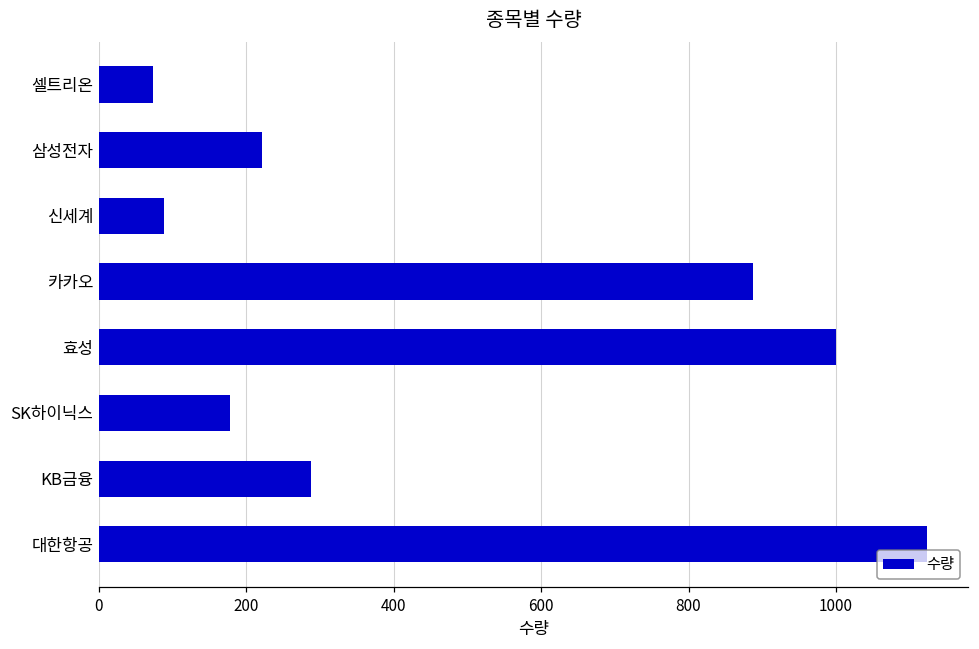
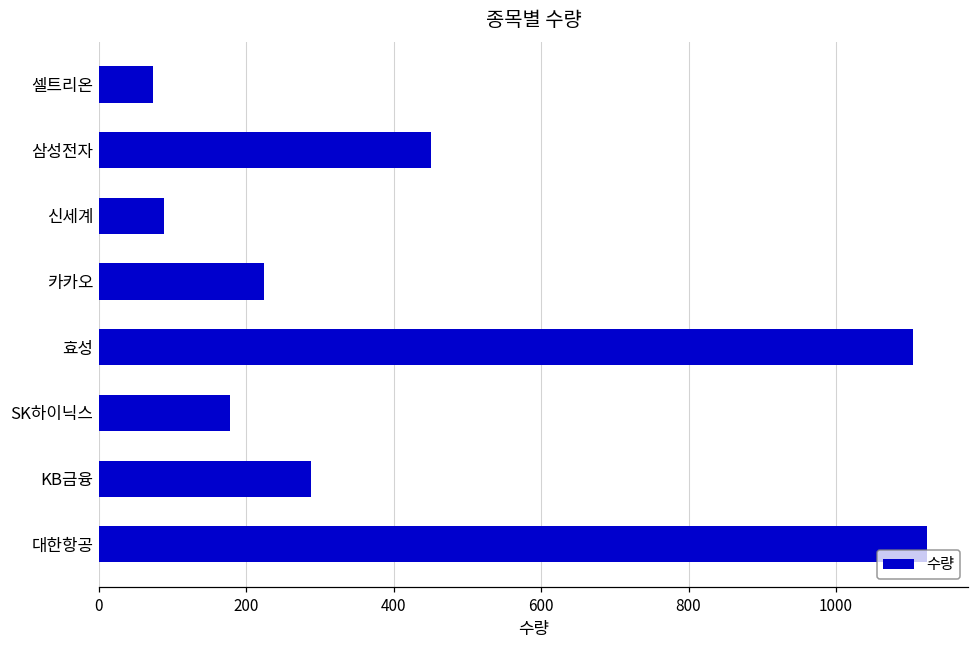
삼성전자: 220 -> 450
카카오: 890 -> 220
효성: 1000 -> 1110
